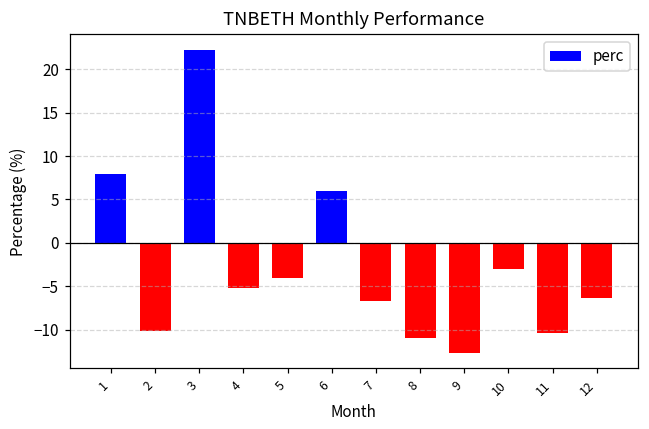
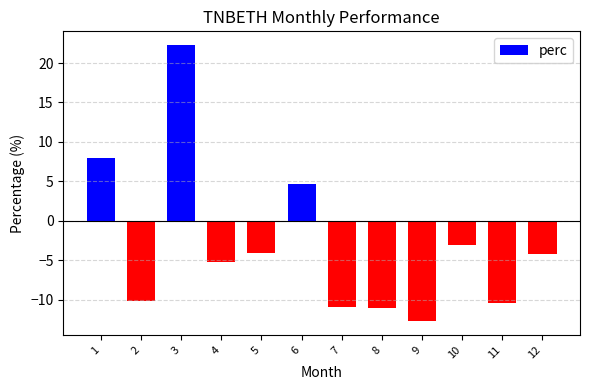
6: 6 -> 5
7: -7 -> -11
12: -6 -> -4
